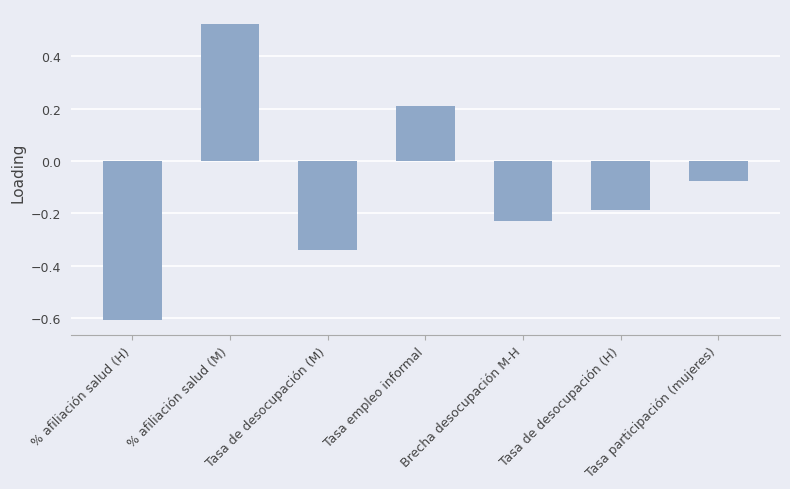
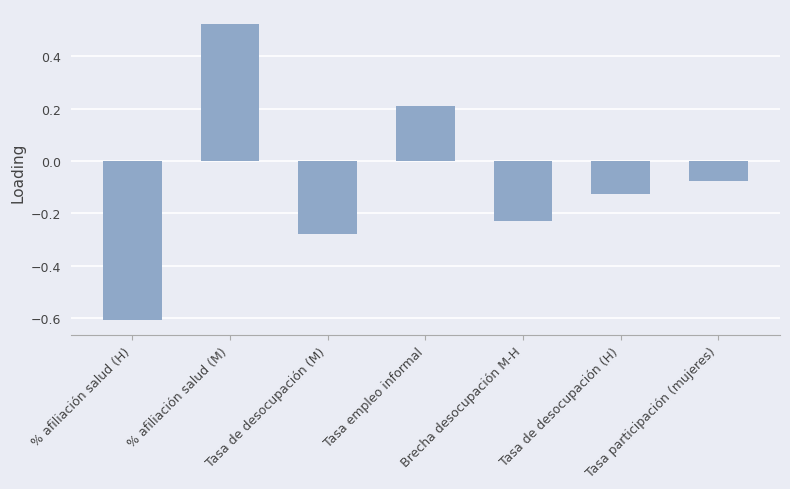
Tasa de desocupación (M): -0.34 -> -0.28
Tasa de desocupación (H): -0.19 -> -0.13
